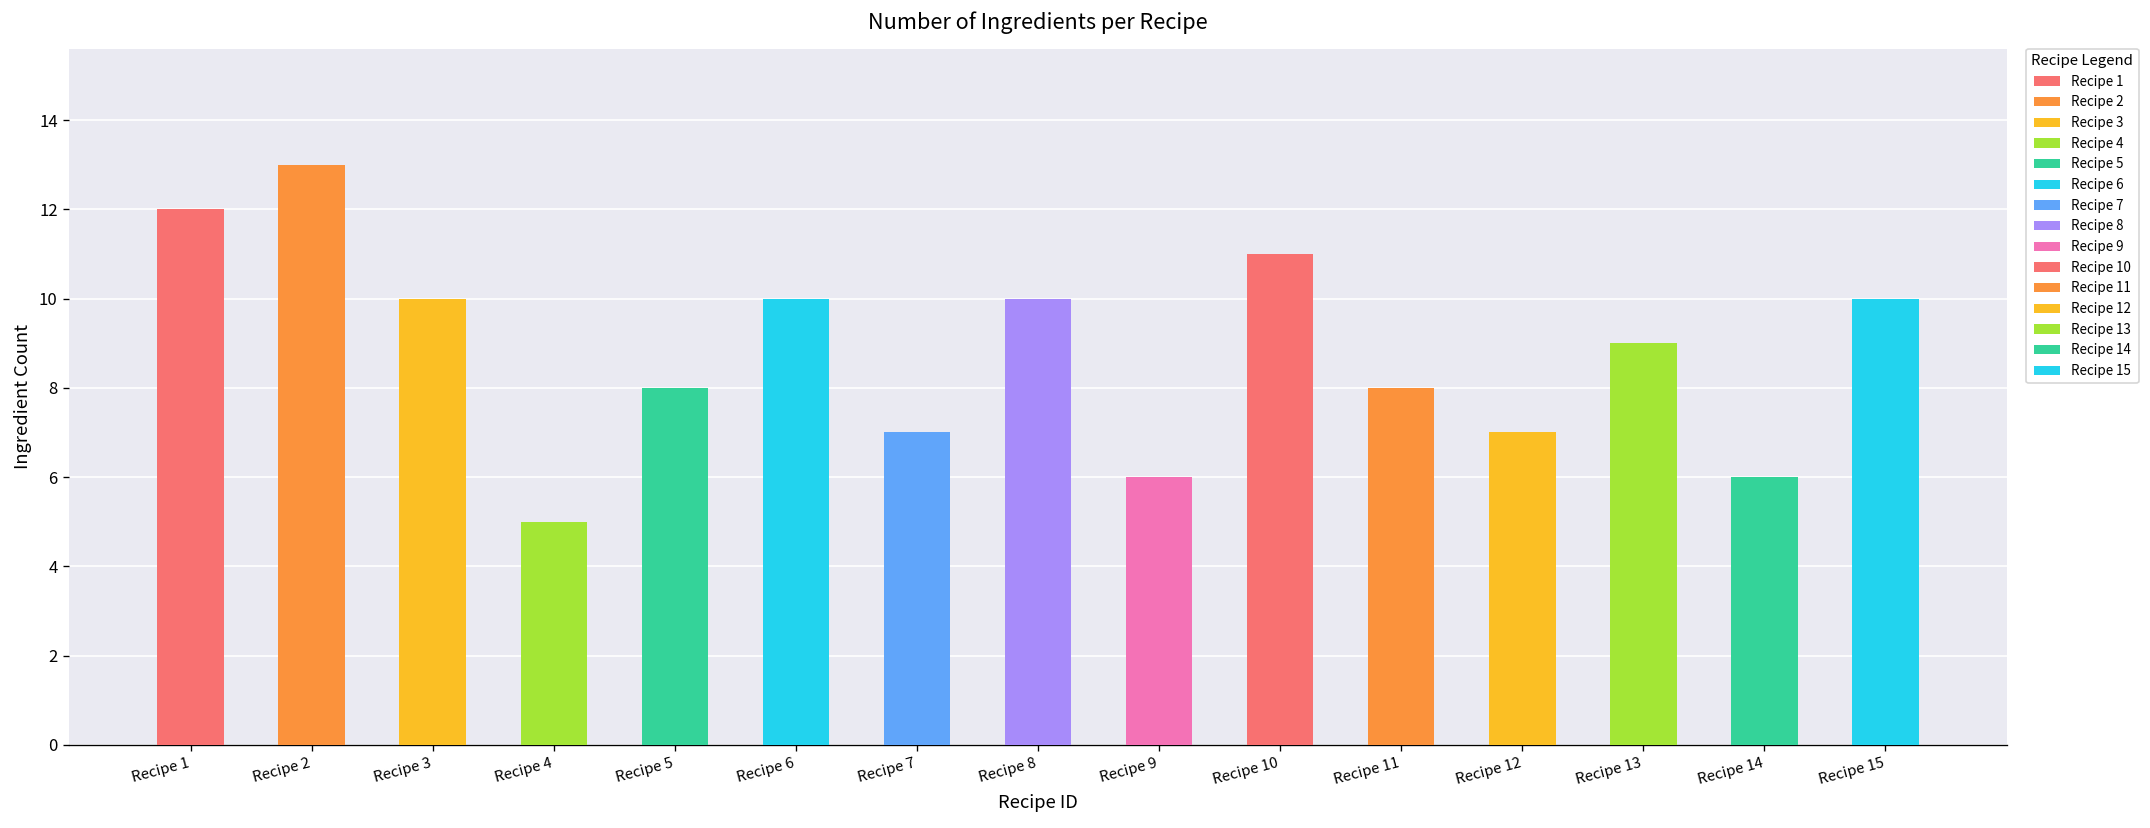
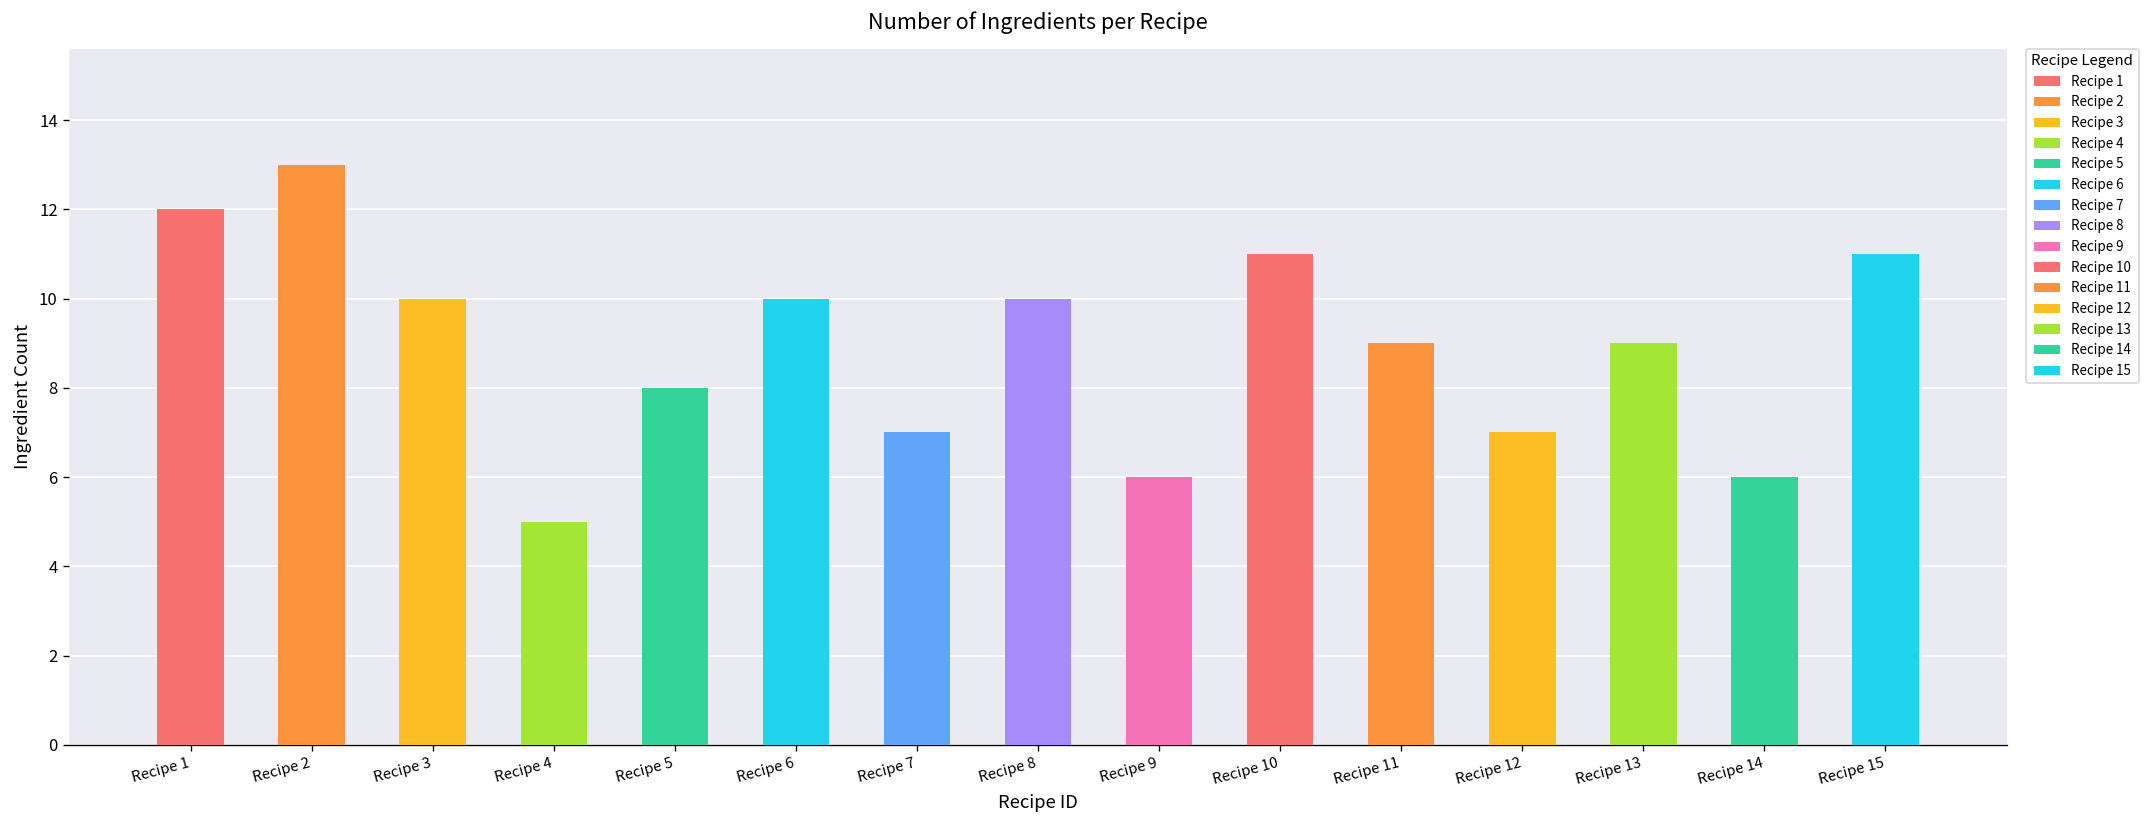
Recipe 11: 8 -> 9
Recipe 15: 10 -> 11
